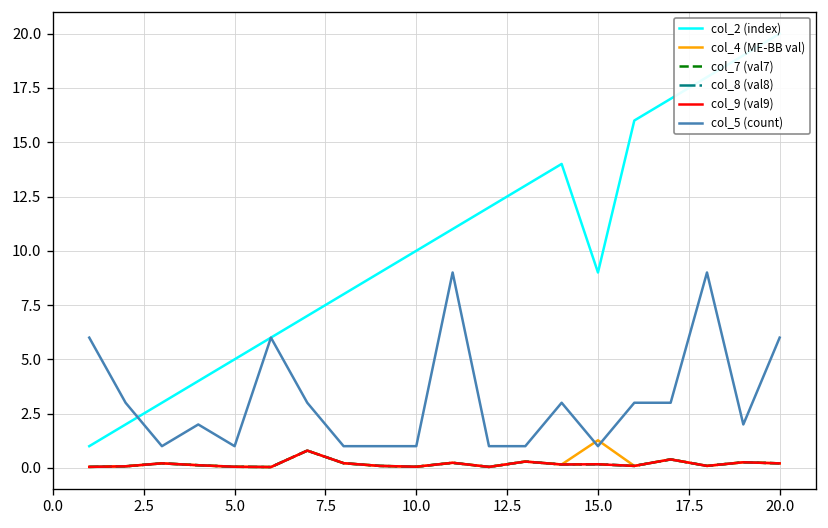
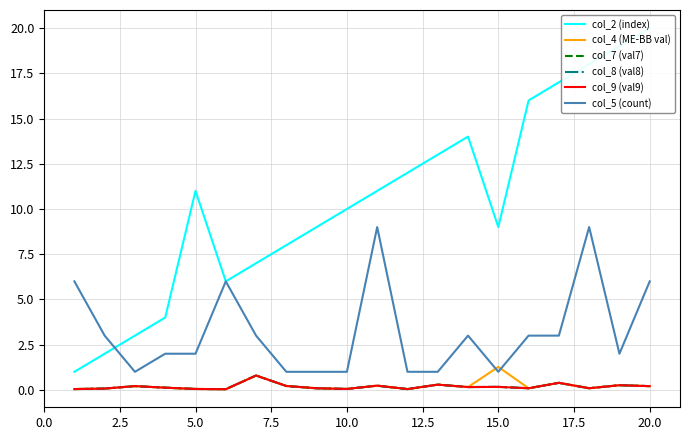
col_2 (index), 5.0: 5 -> 11
col_5 (count), 5.0: 1 -> 2
